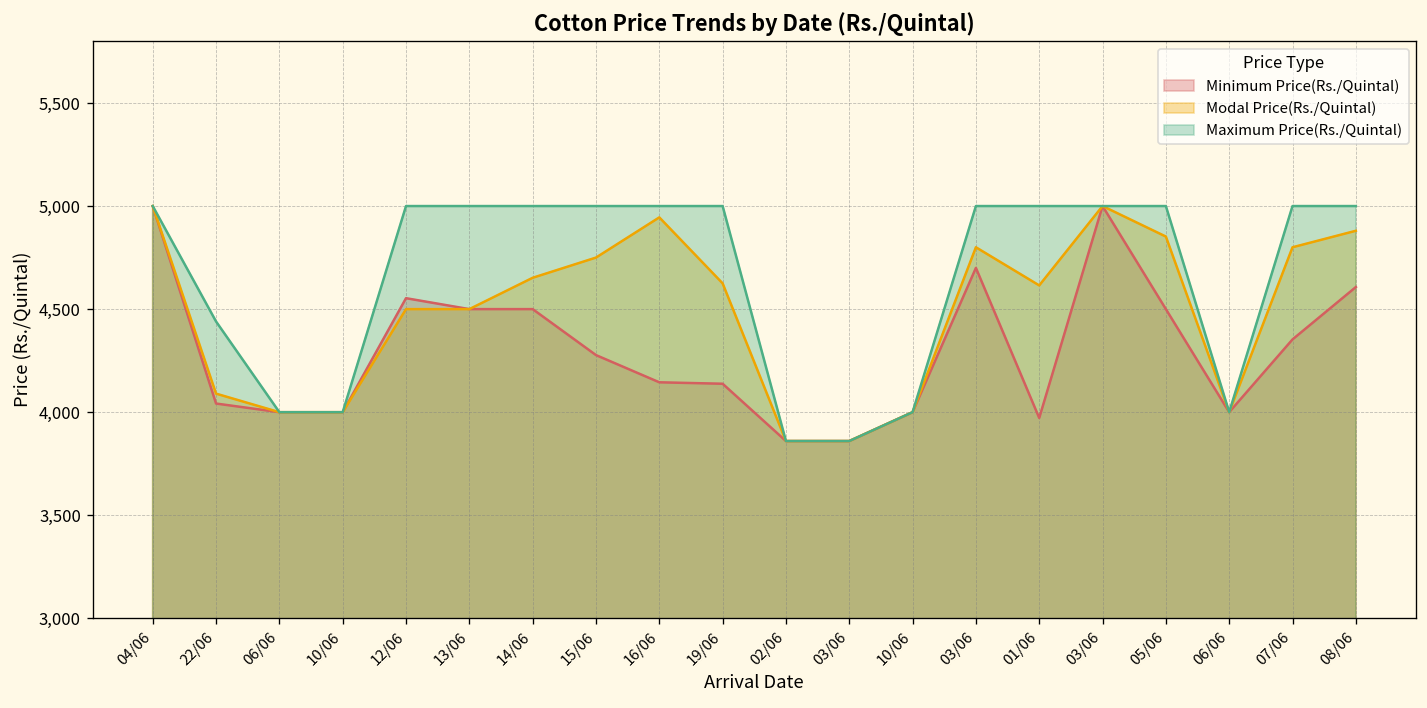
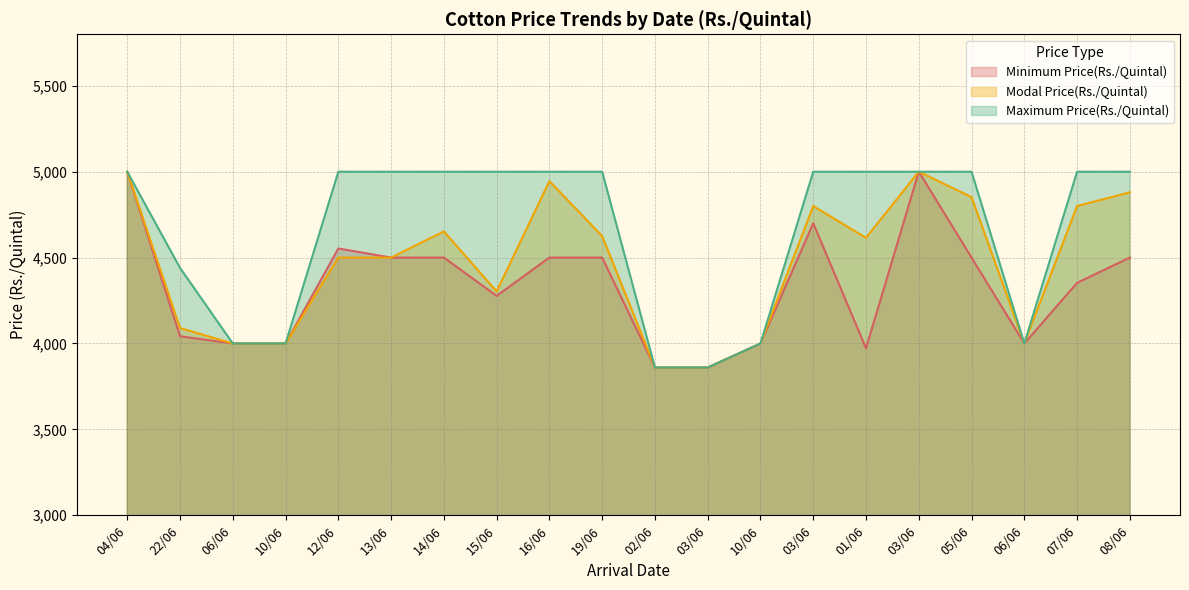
Modal Price(Rs./Quintal), 15/06: 4,750 -> 4,300
Minimum Price(Rs./Quintal), 16/06: 4,150 -> 4,500
Minimum Price(Rs./Quintal), 19/06: 4,140 -> 4,500
Minimum Price(Rs./Quintal), 08/06: 4,610 -> 4,500
